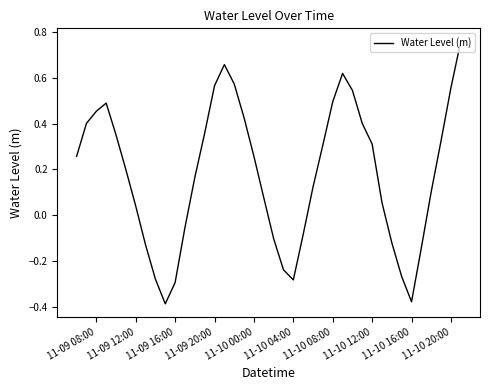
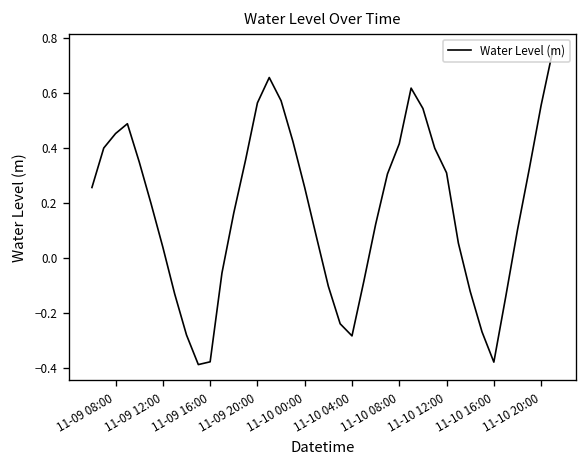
11-09 16:00: -0.29 -> -0.38
11-10 08:00: 0.49 -> 0.42
